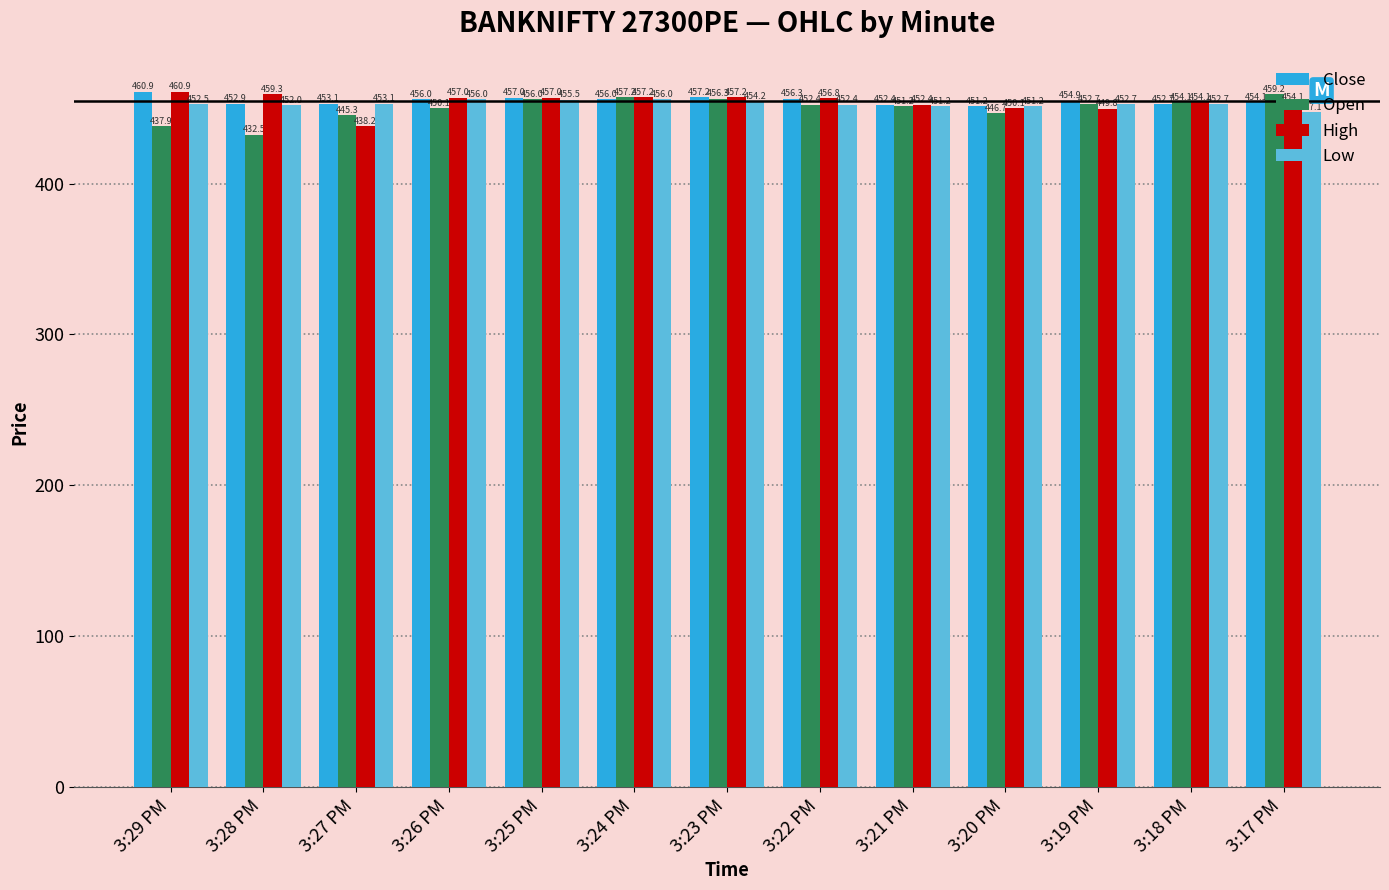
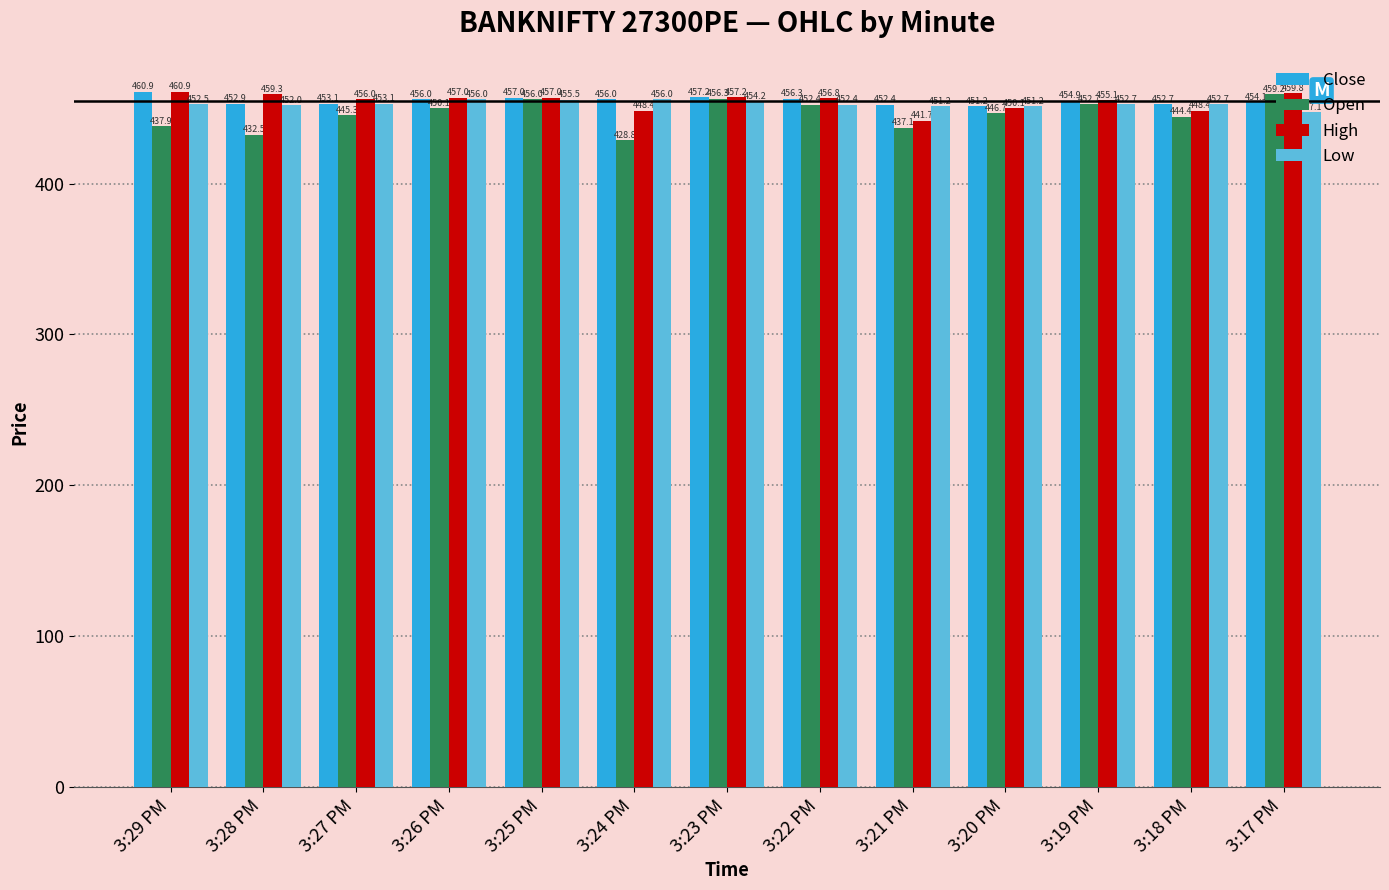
High, 3:27 PM: 438.2 -> 456.0
Open, 3:24 PM: 457.2 -> 428.8
High, 3:24 PM: 457.2 -> 448.4
Open, 3:21 PM: 451.2 -> 437.1
High, 3:21 PM: 452.4 -> 441.7
High, 3:19 PM: 449.8 -> 455.1
Open, 3:18 PM: 454.1 -> 444.4
High, 3:18 PM: 454.1 -> 448.4
High, 3:17 PM: 454.1 -> 459.8
